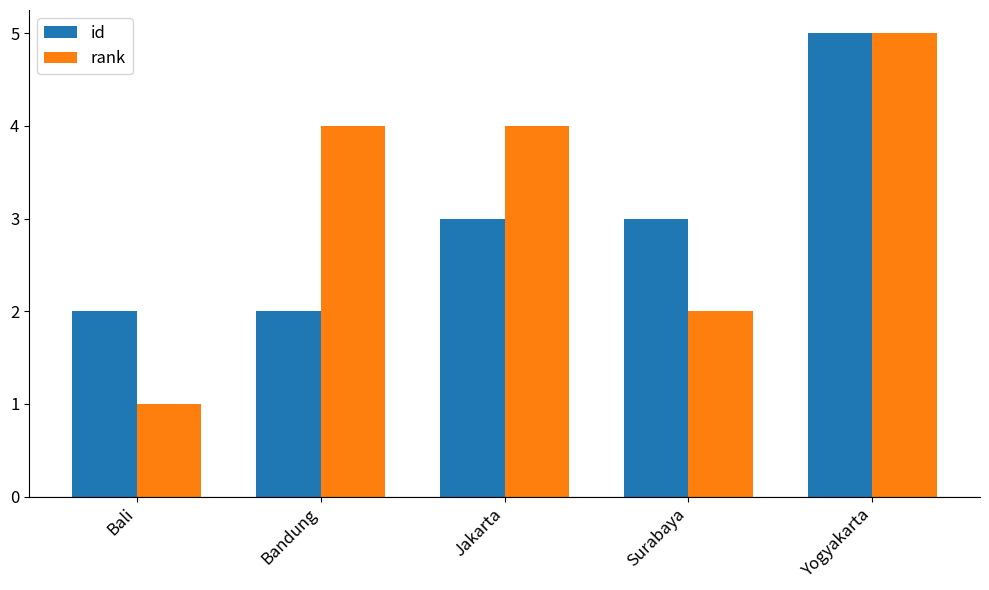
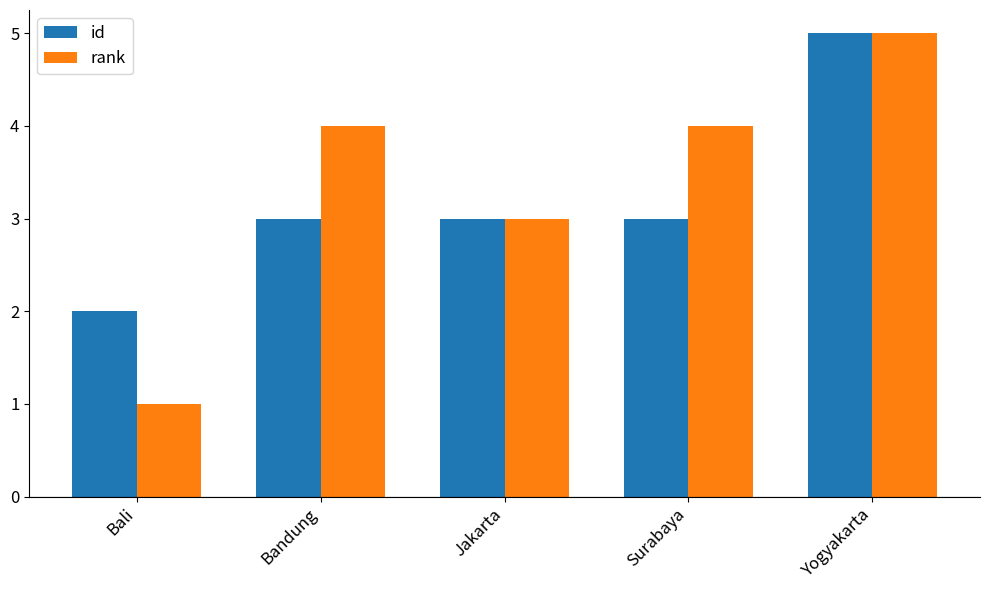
id, Bandung: 2 -> 3
rank, Jakarta: 4 -> 3
rank, Surabaya: 2 -> 4
